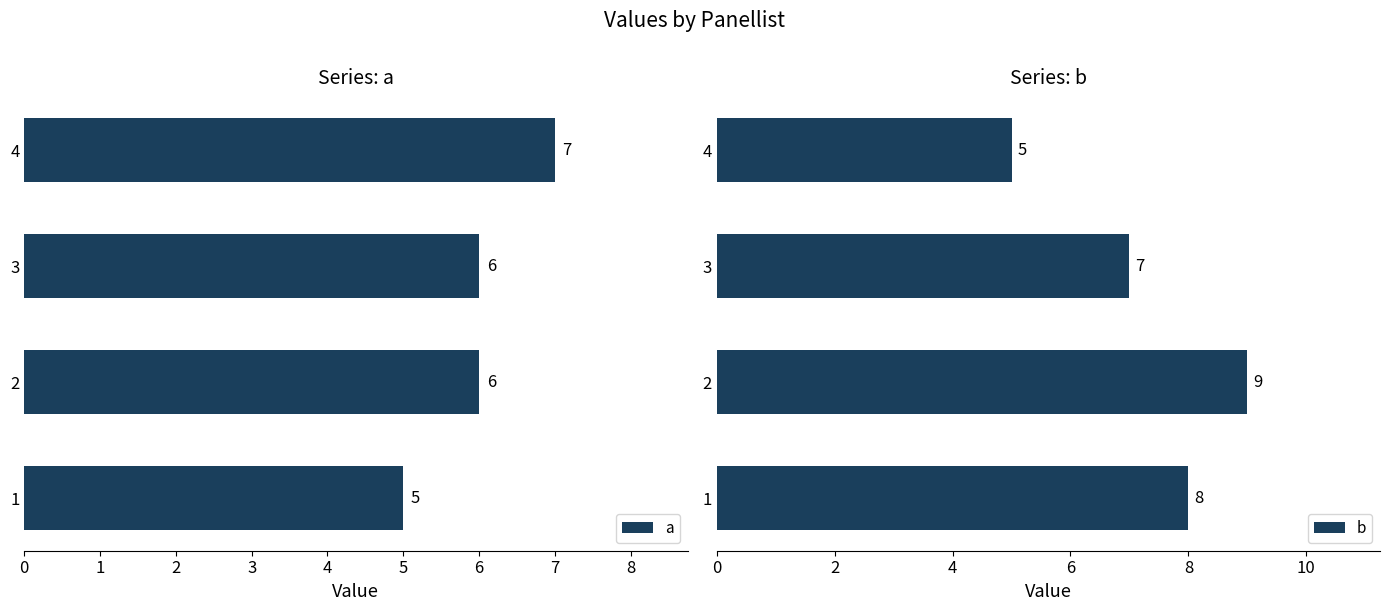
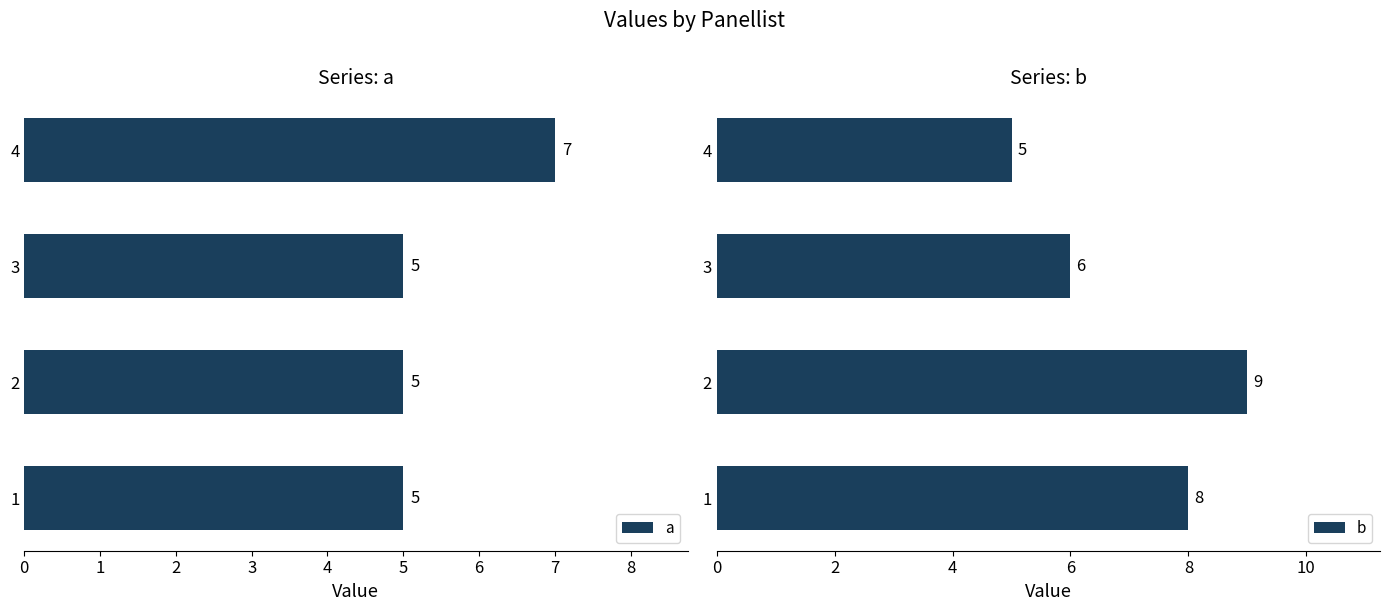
Series: a, 3: 6 -> 5
Series: a, 2: 6 -> 5
Series: b, 3: 7 -> 6
